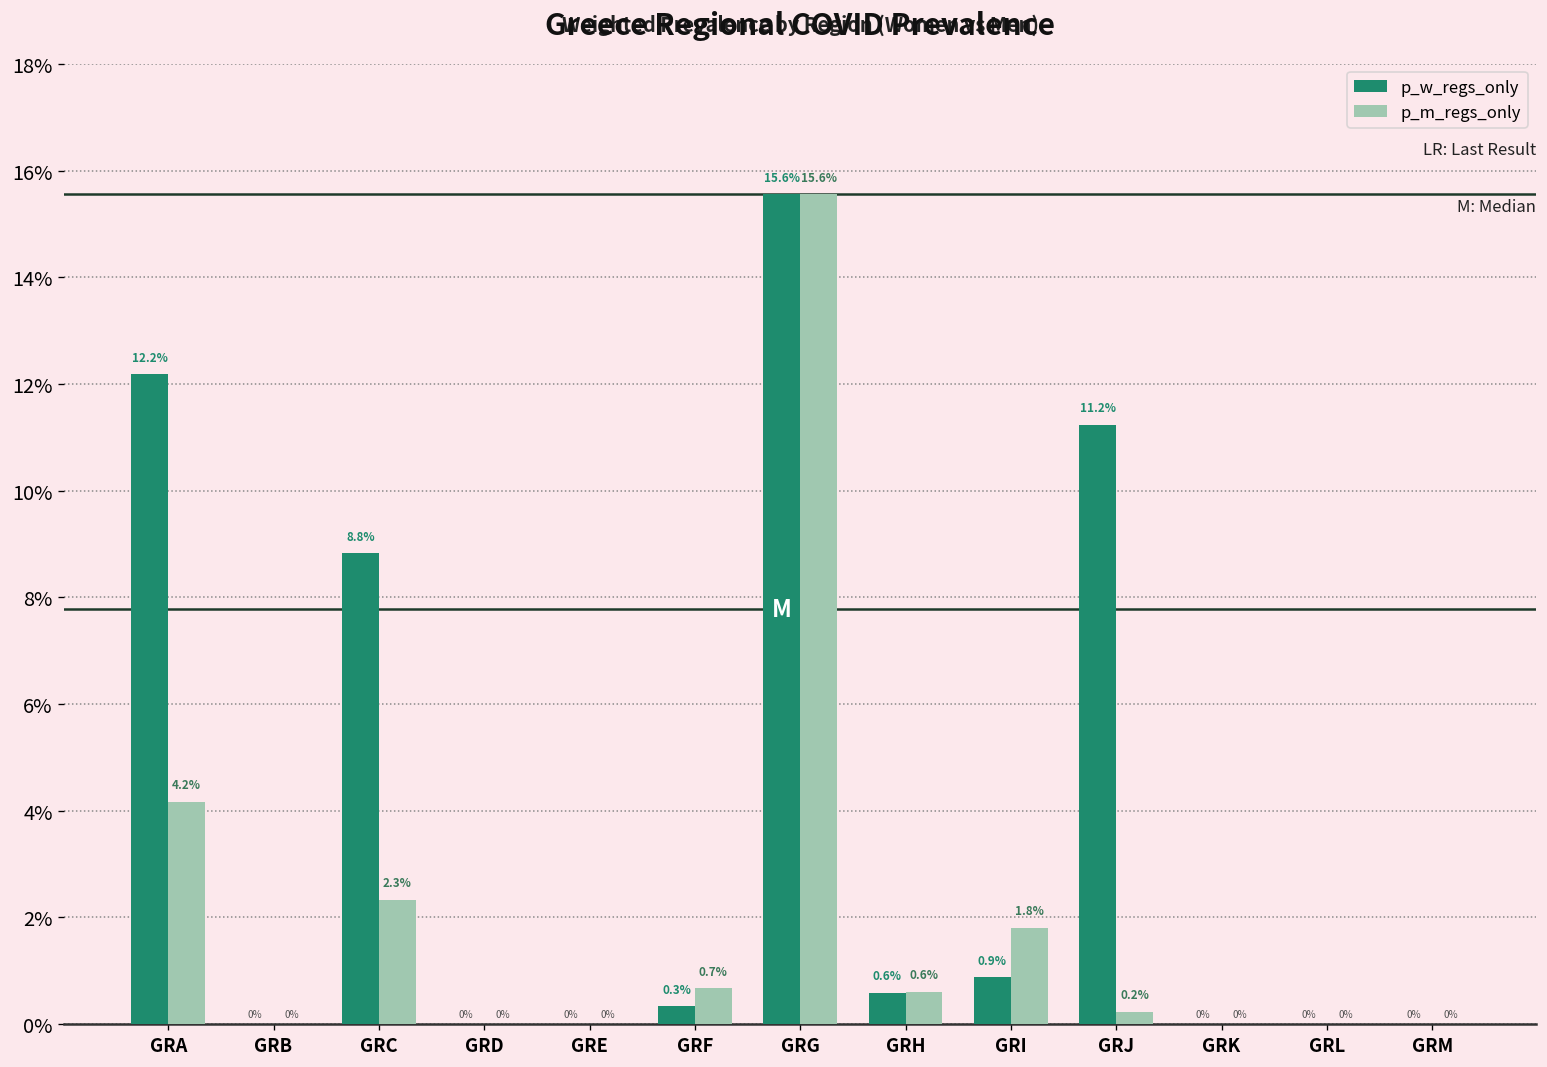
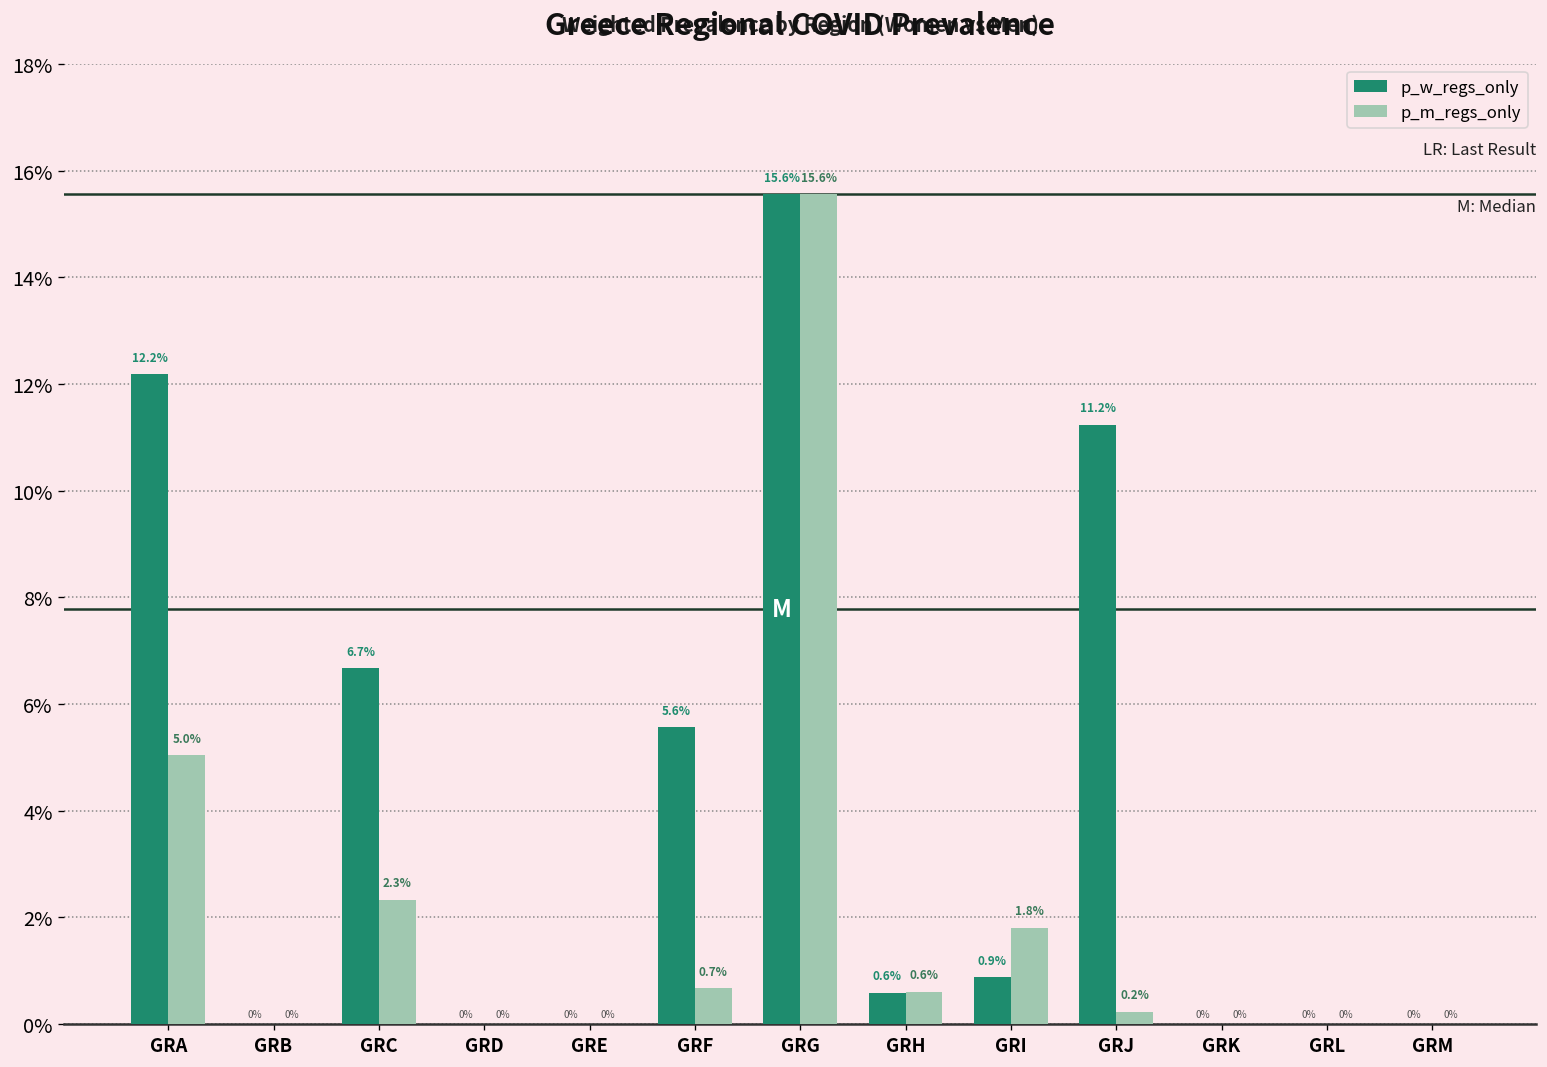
p_m_regs_only, GRA: 4.2% -> 5.0%
p_w_regs_only, GRC: 8.8% -> 6.7%
p_w_regs_only, GRF: 0.3% -> 5.6%
